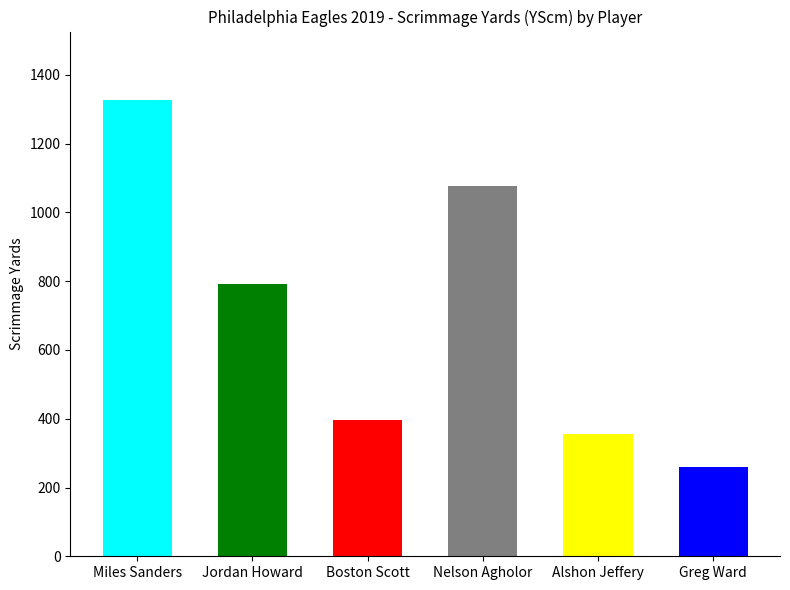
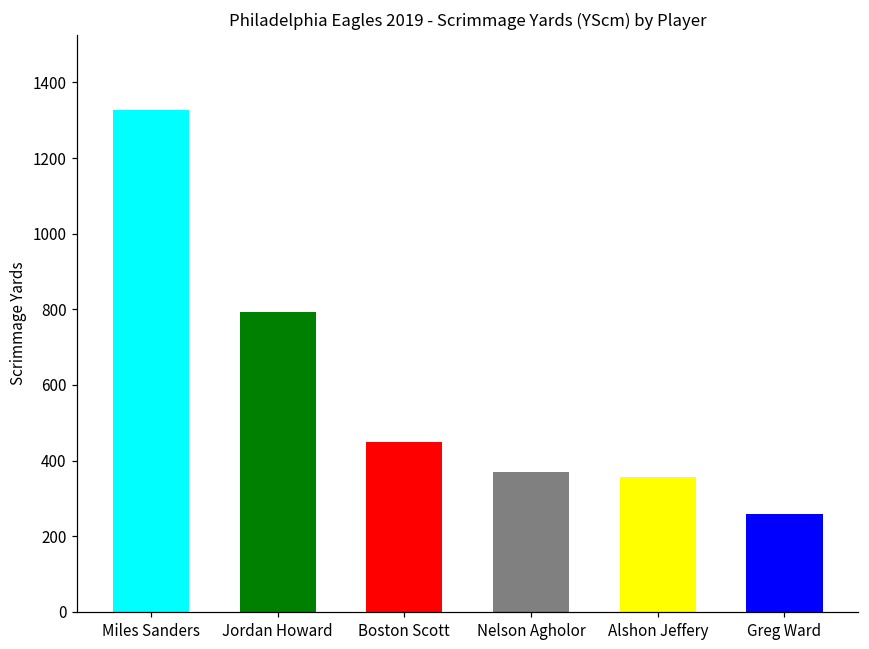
Boston Scott: 400 -> 450
Nelson Agholor: 1080 -> 370
